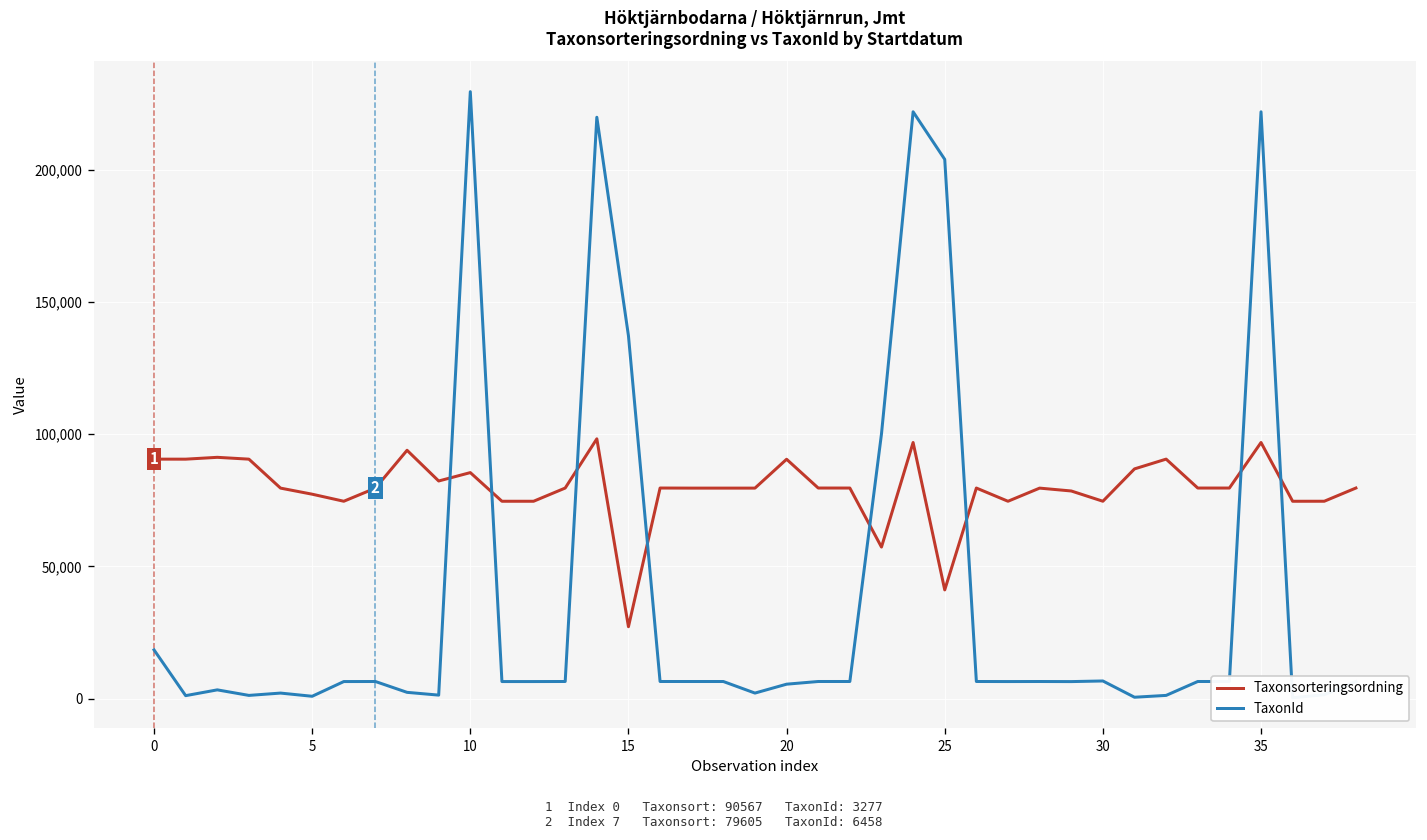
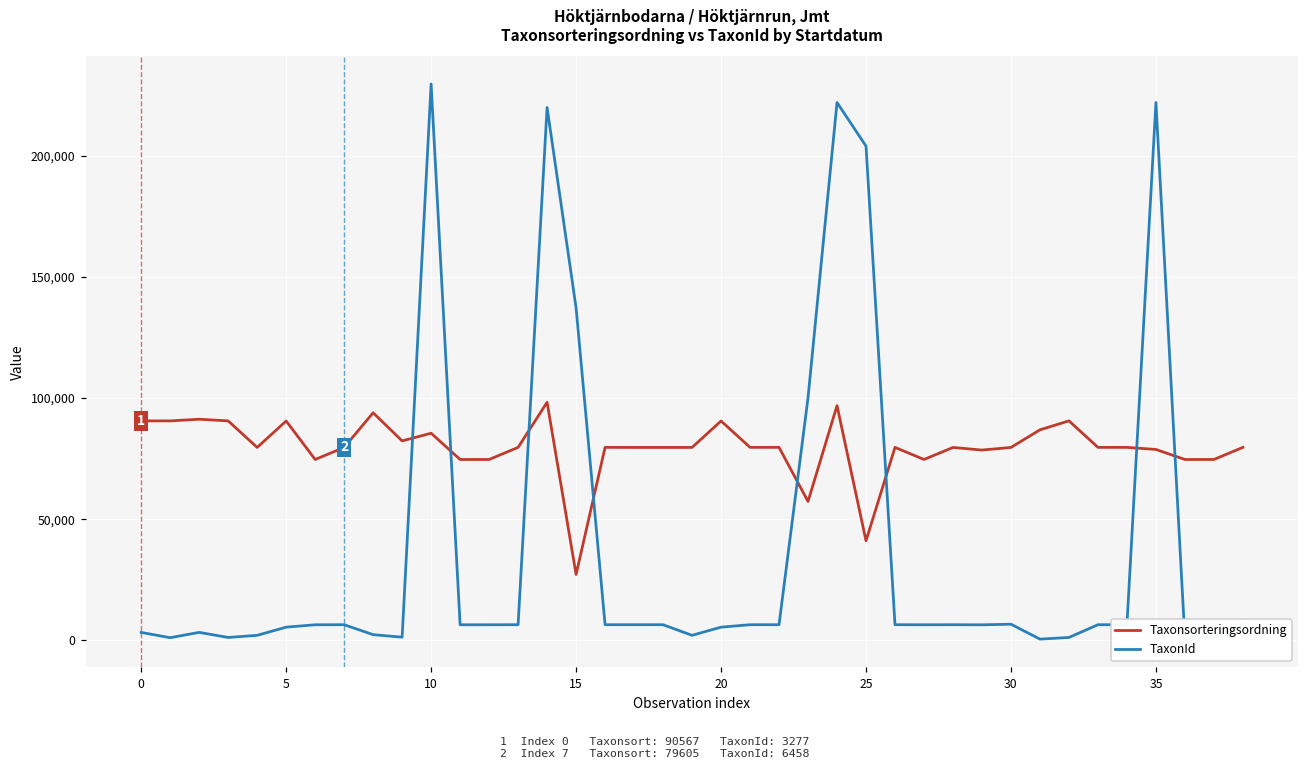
TaxonId, 0: 18,000 -> 3,000
Taxonsorteringsordning, 5: 77,000 -> 91,000
TaxonId, 5: 1,000 -> 5,000
Taxonsorteringsordning, 30: 75,000 -> 80,000
Taxonsorteringsordning, 35: 97,000 -> 79,000
